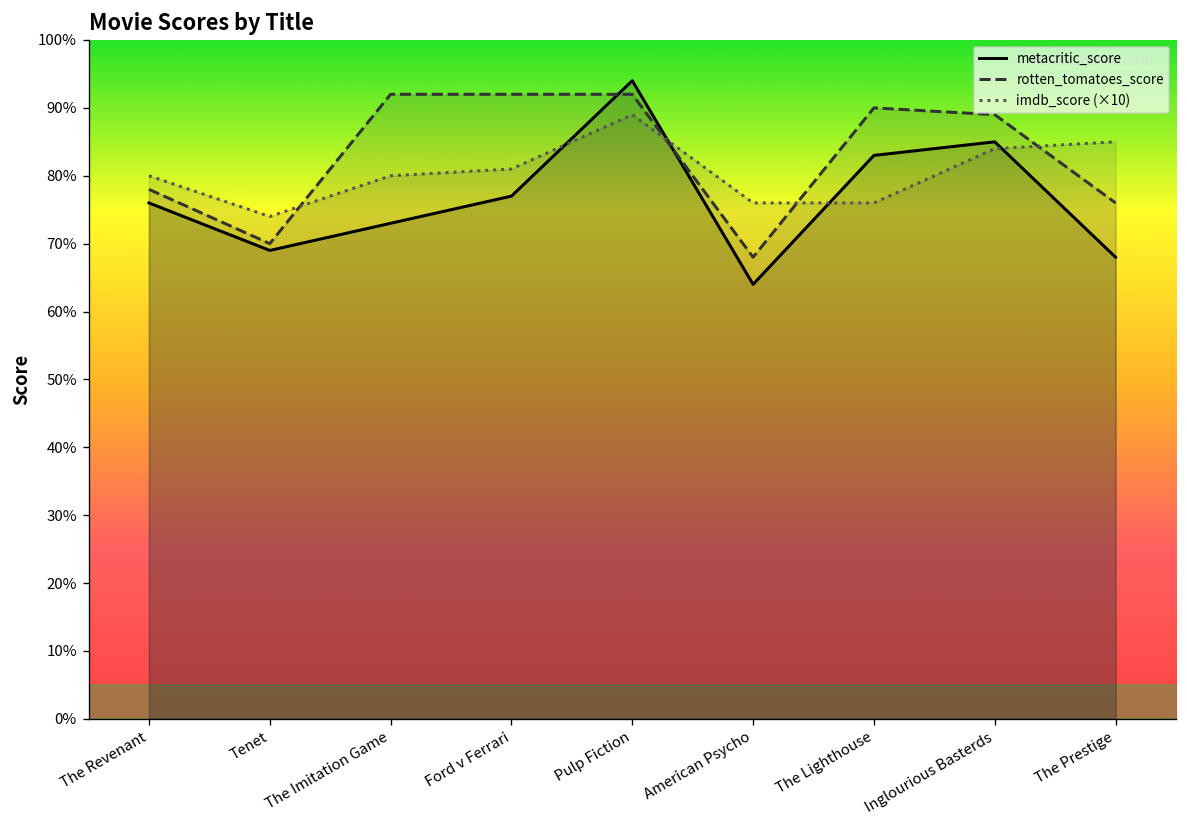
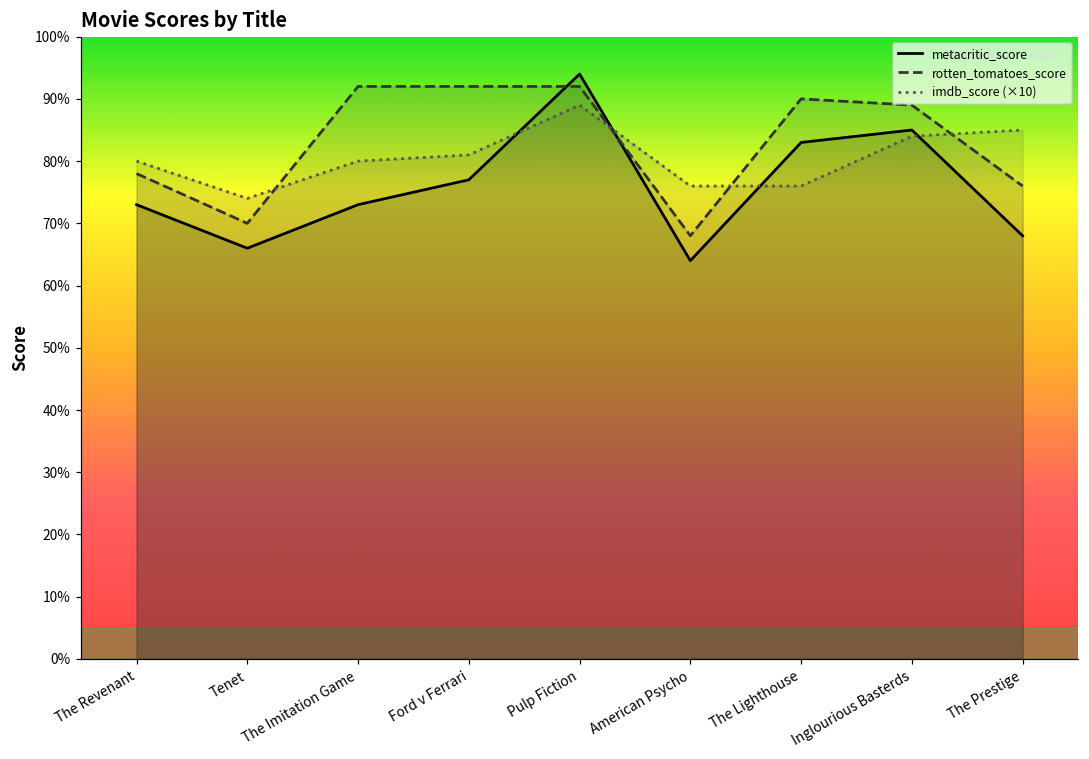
metacritic_score, The Revenant: 76% -> 73%
metacritic_score, Tenet: 69% -> 66%
